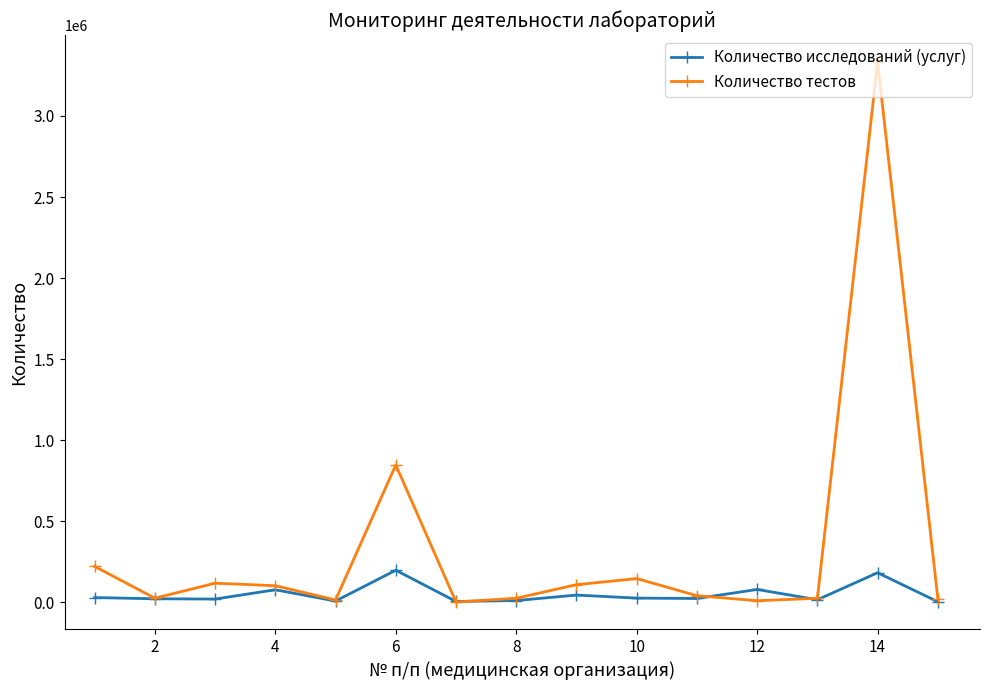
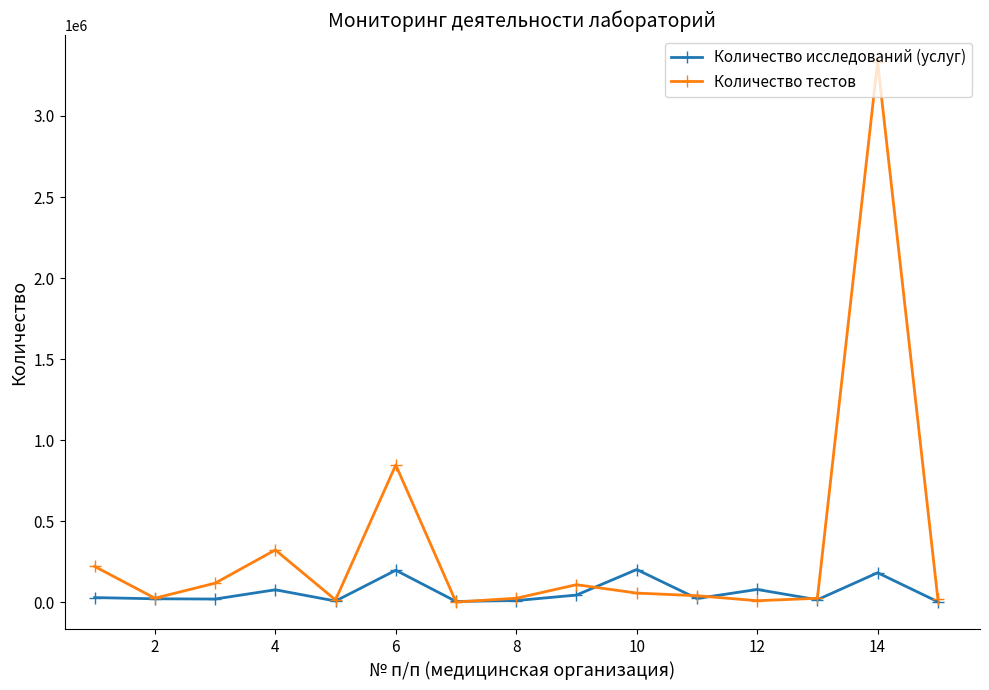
Количество тестов, 4: 100000 -> 320000
Количество исследований (услуг), 10: 30000 -> 200000
Количество тестов, 10: 150000 -> 60000
